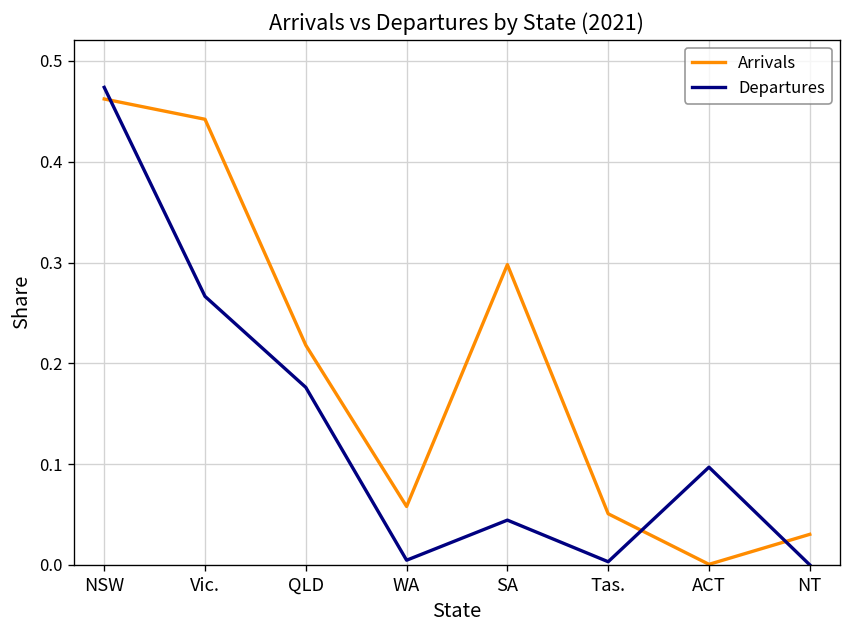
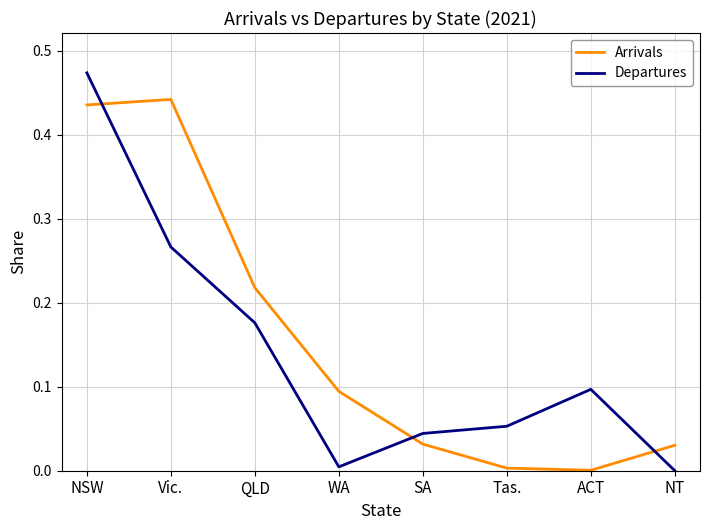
Arrivals, NSW: 0.46 -> 0.44
Arrivals, WA: 0.06 -> 0.09
Arrivals, SA: 0.30 -> 0.03
Arrivals, Tas.: 0.05 -> 0.00
Departures, Tas.: 0.00 -> 0.05
